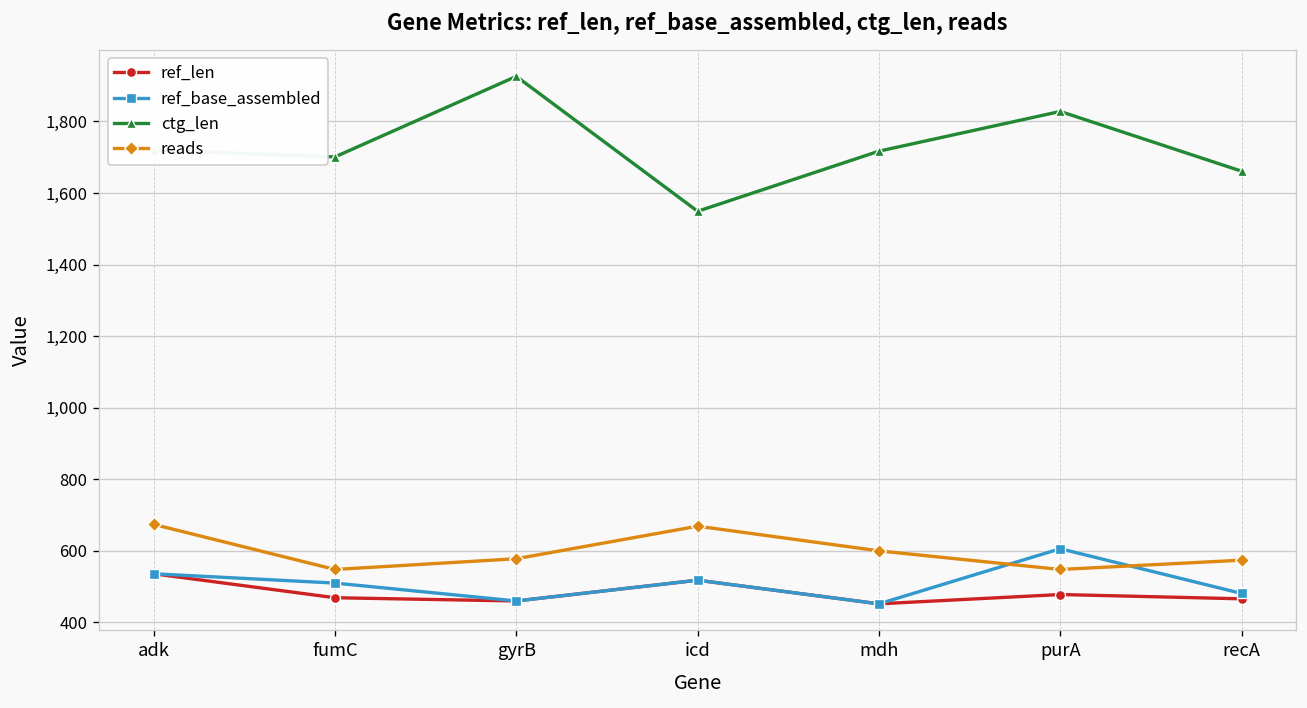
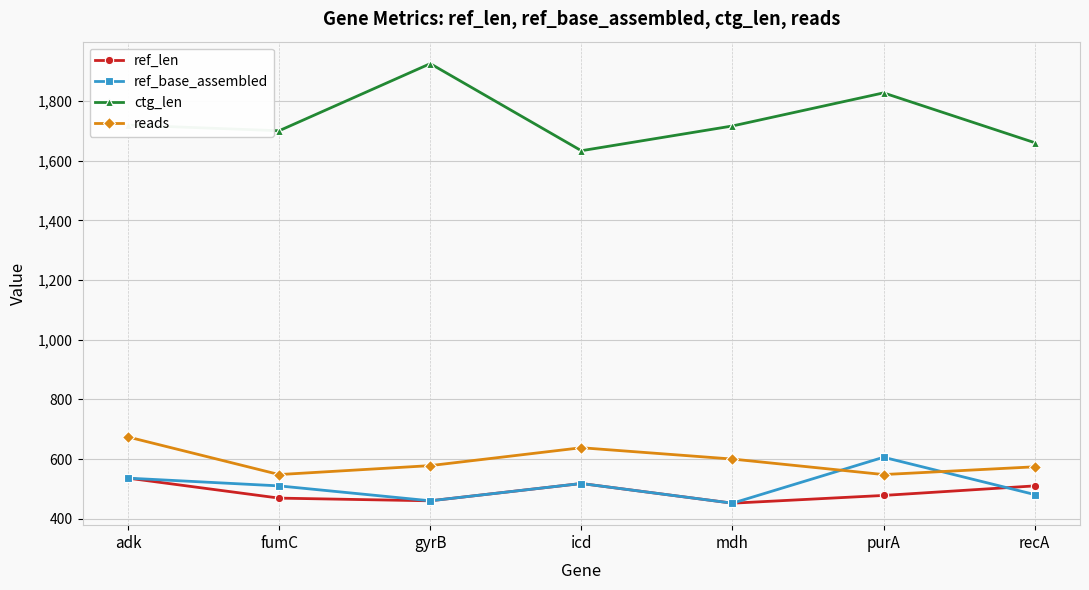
ctg_len, icd: 1,550 -> 1,630
reads, icd: 670 -> 640
ref_len, recA: 470 -> 510
